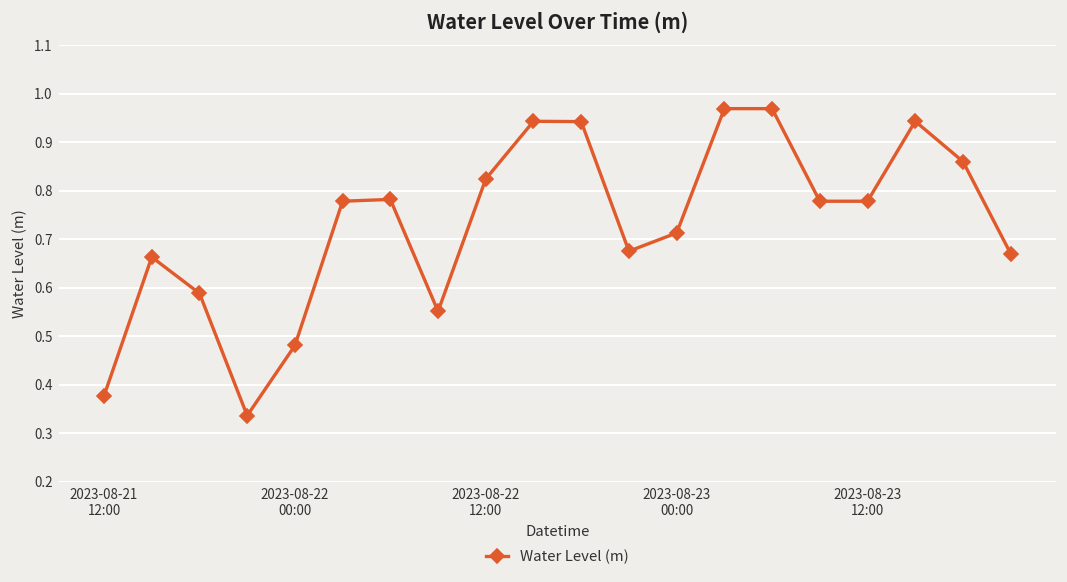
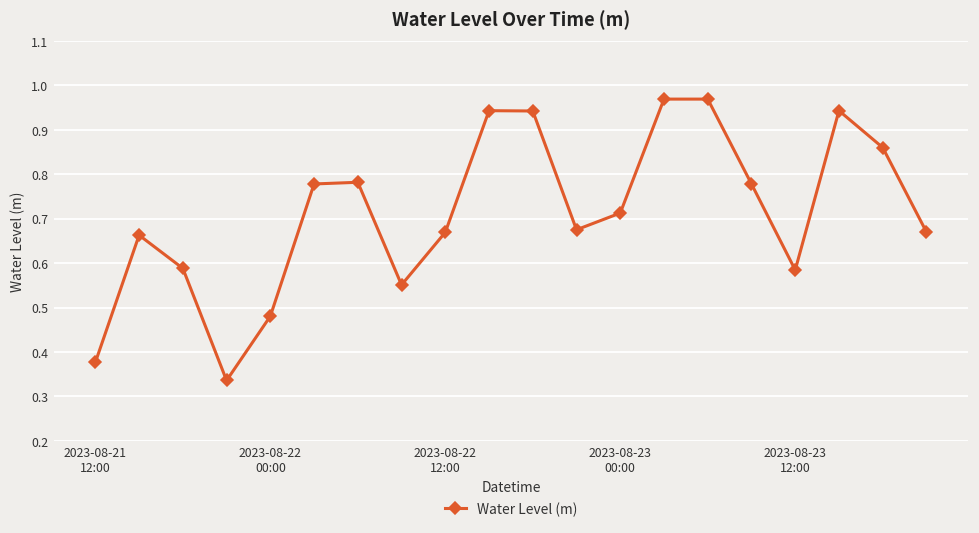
2023-08-22 12:00: 0.82 -> 0.67
2023-08-23 12:00: 0.78 -> 0.58
